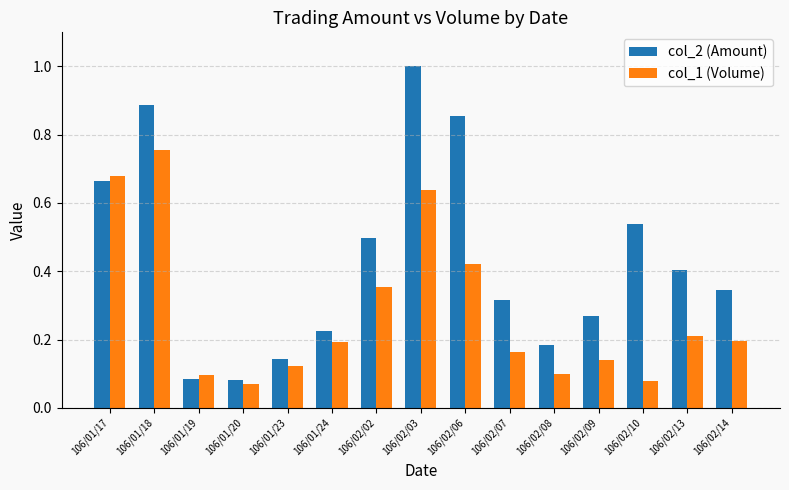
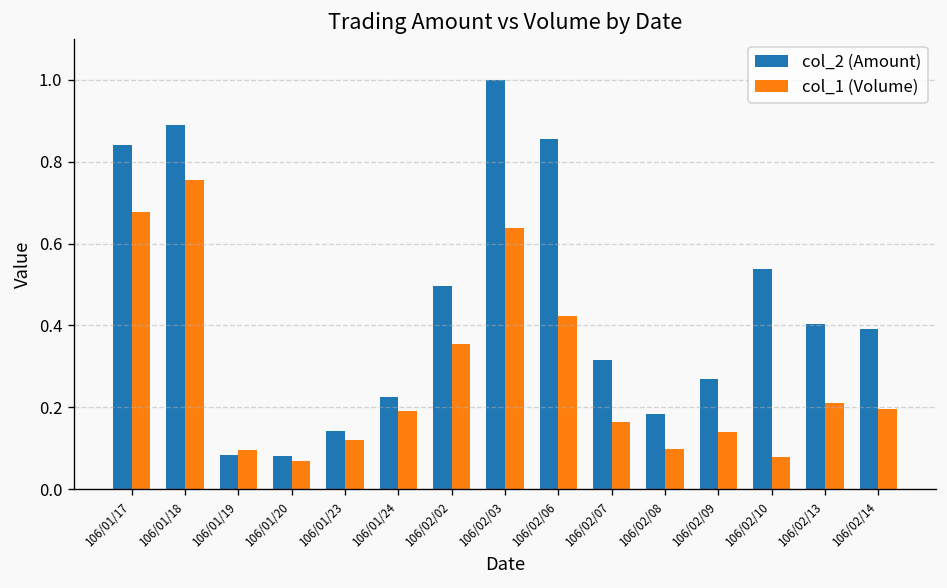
col_2 (Amount), 106/01/17: 0.67 -> 0.84
col_2 (Amount), 106/02/14: 0.35 -> 0.39
